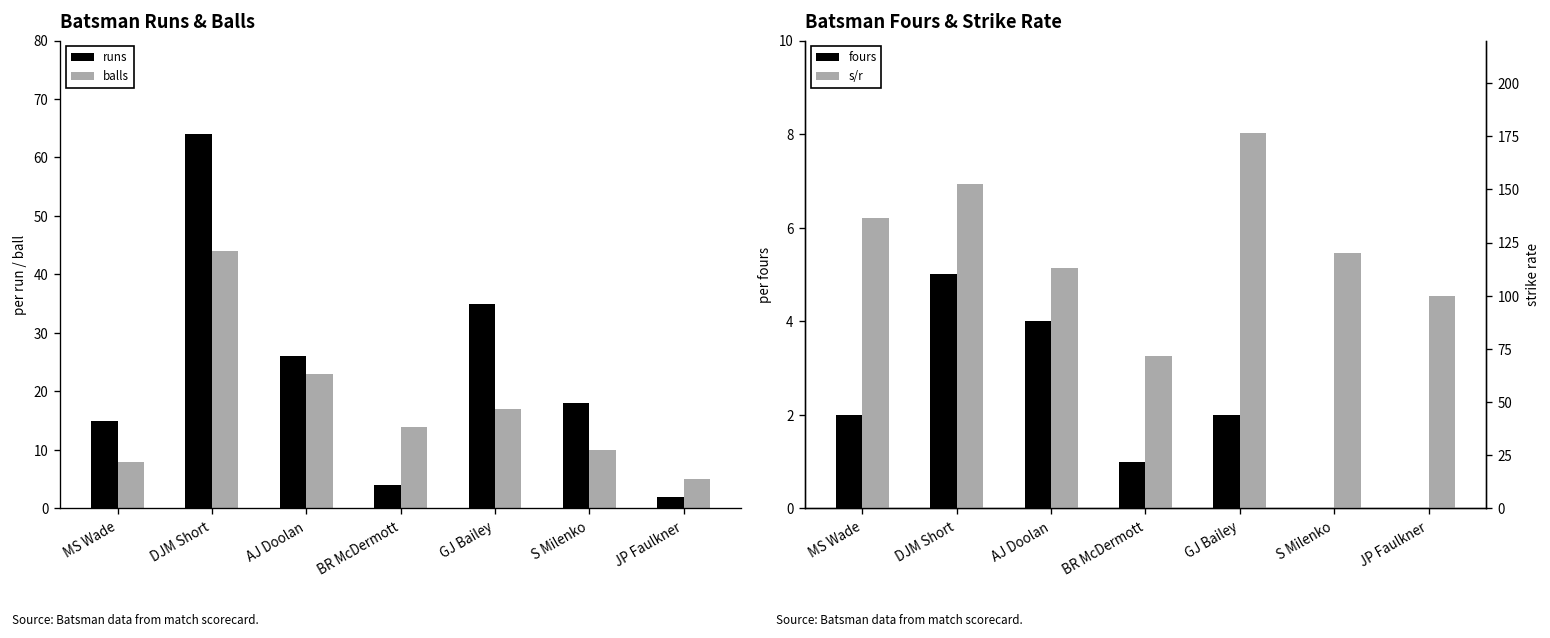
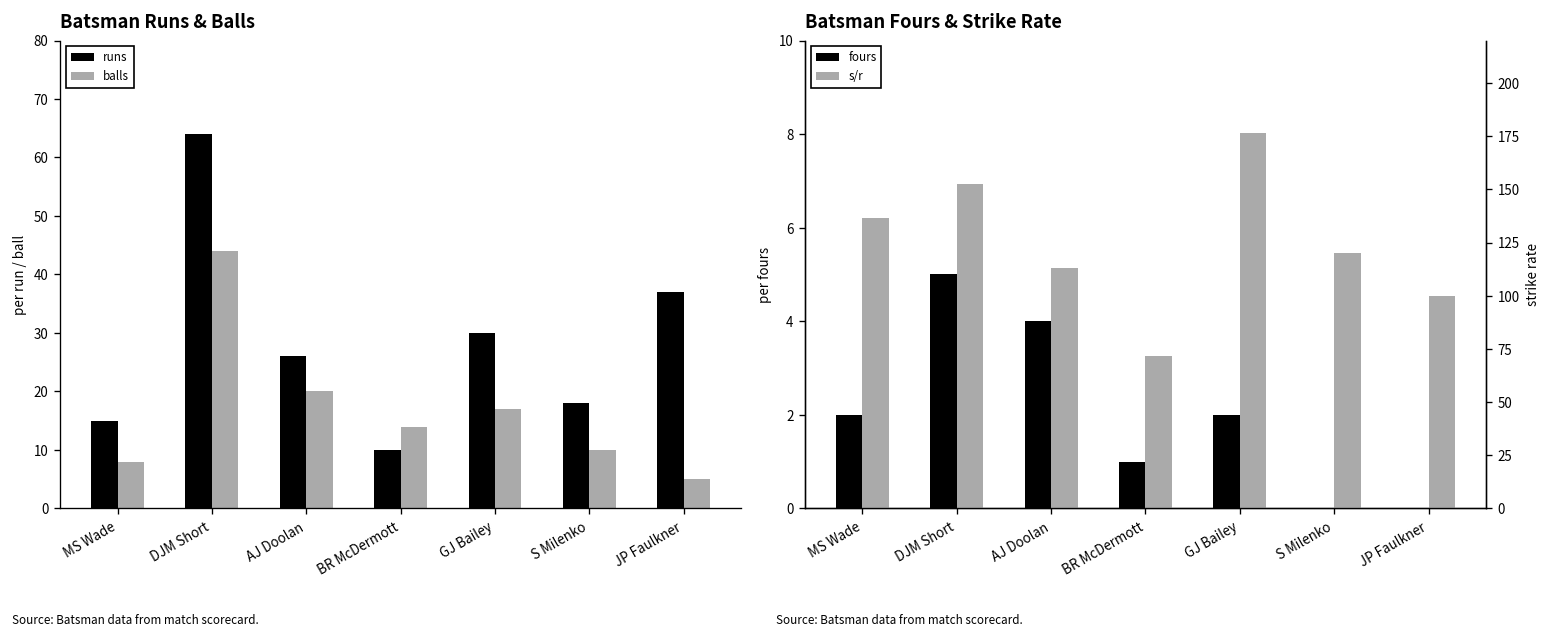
Batsman Runs & Balls, balls, AJ Doolan: 23 -> 20
Batsman Runs & Balls, runs, BR McDermott: 4 -> 10
Batsman Runs & Balls, runs, GJ Bailey: 35 -> 30
Batsman Runs & Balls, runs, JP Faulkner: 2 -> 37
